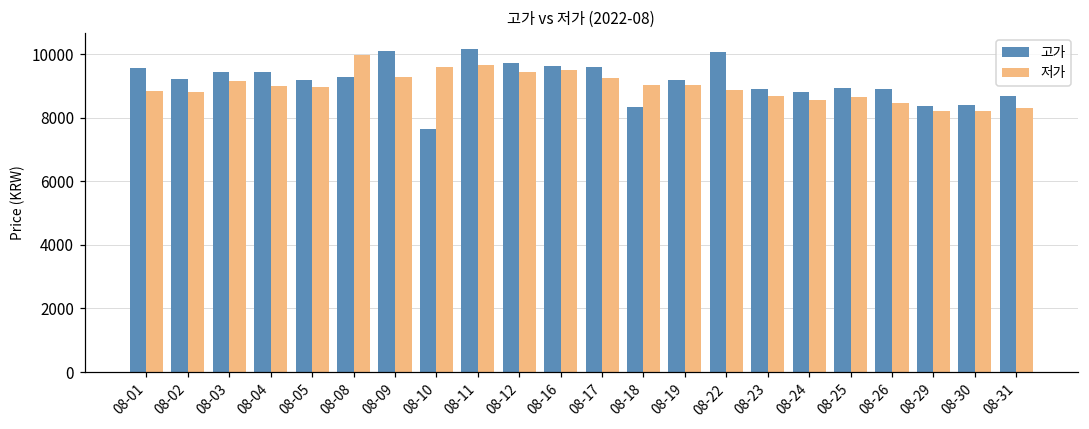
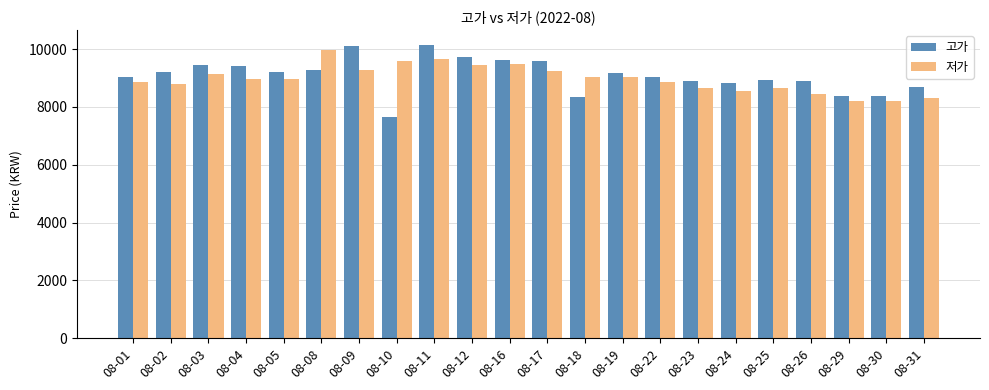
고가, 08-01: 9600 -> 9000
고가, 08-22: 10100 -> 9100
